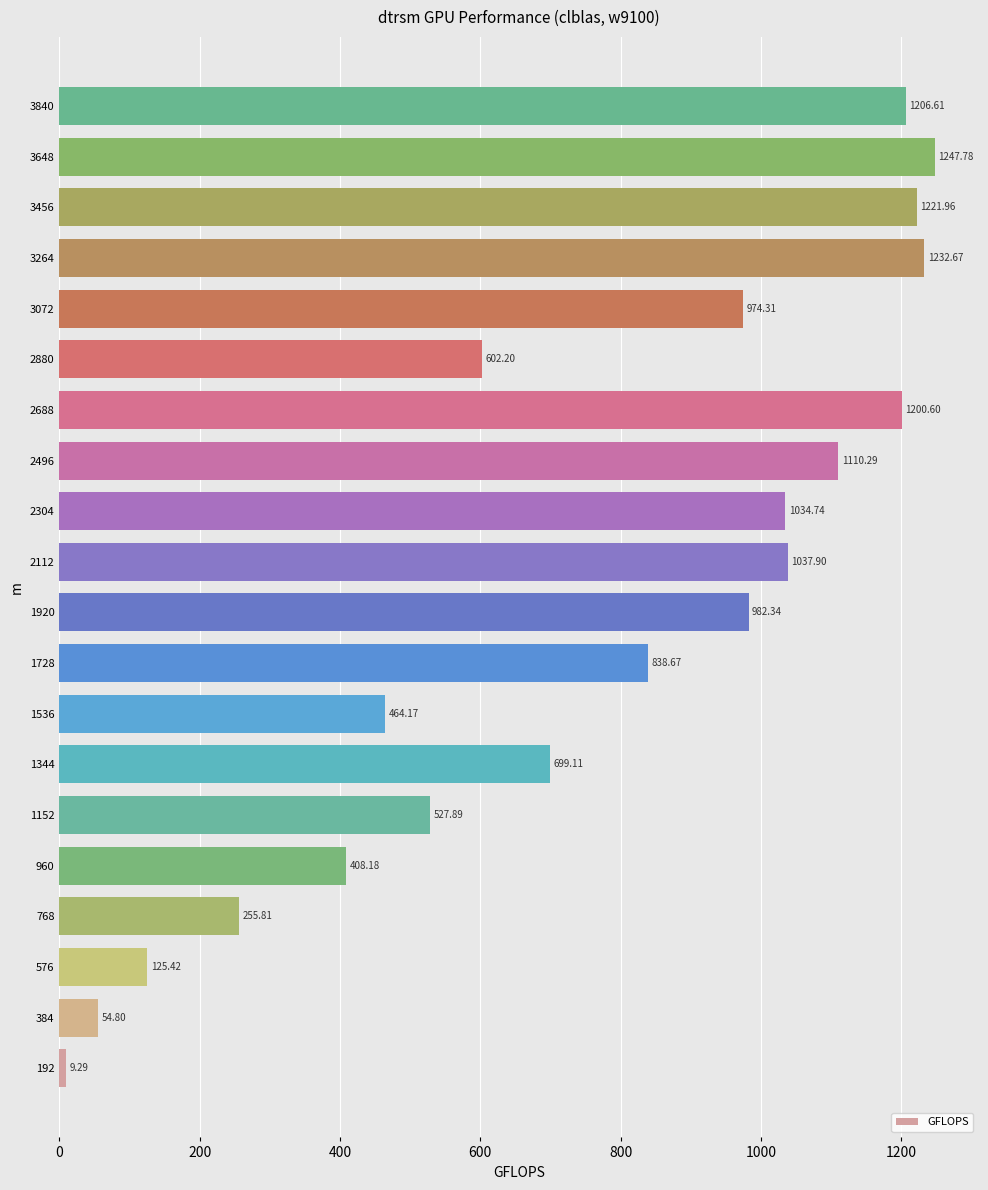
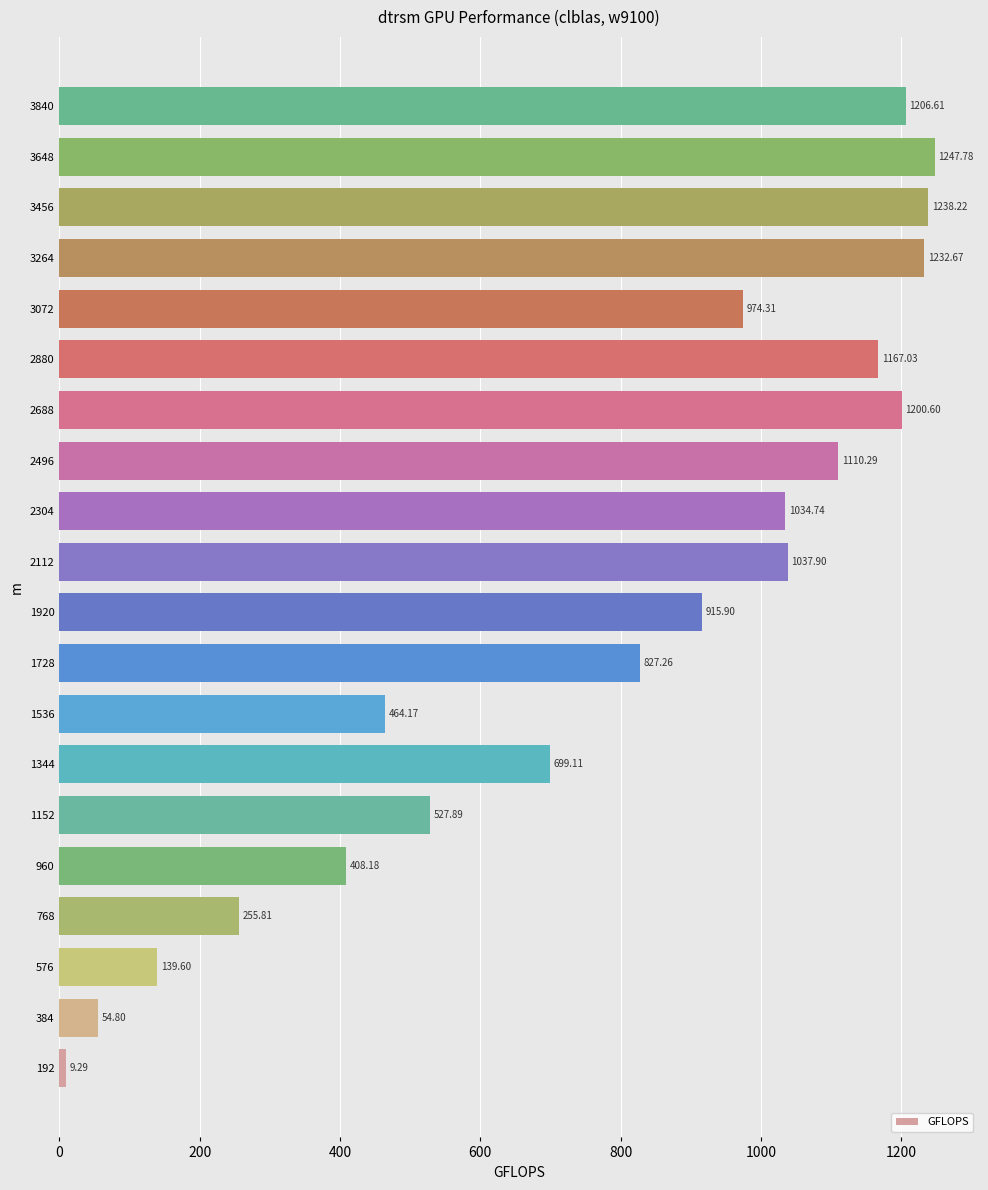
3456: 1221.96 -> 1238.22
2880: 602.20 -> 1167.03
1920: 982.34 -> 915.90
1728: 838.67 -> 827.26
576: 125.42 -> 139.60
